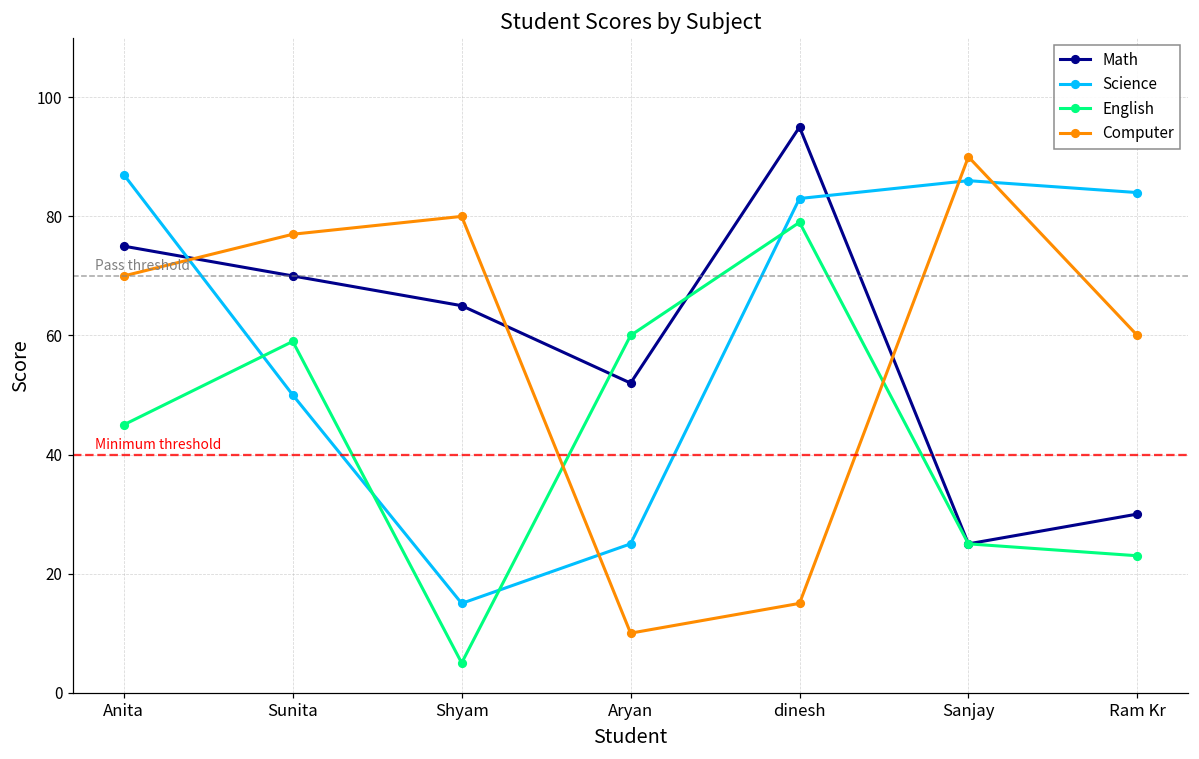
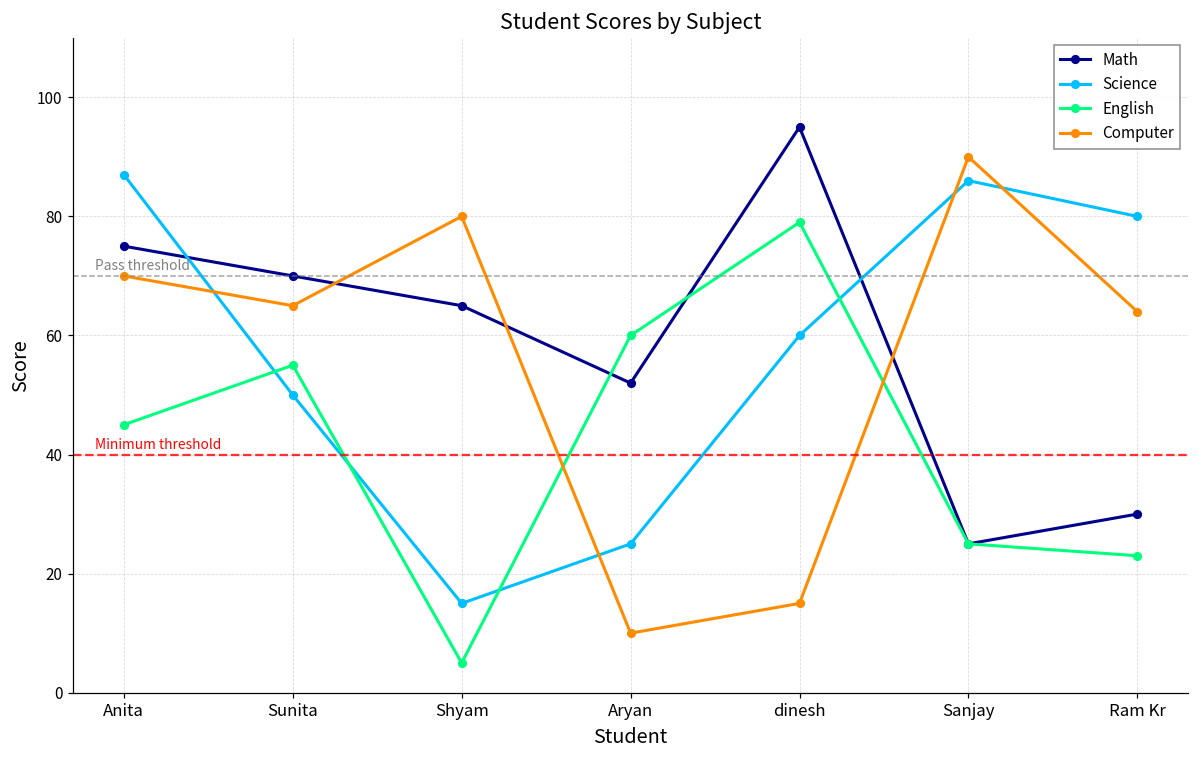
English, Sunita: 59 -> 55
Computer, Sunita: 77 -> 65
Science, dinesh: 83 -> 60
Science, Ram Kr: 84 -> 80
Computer, Ram Kr: 60 -> 64
